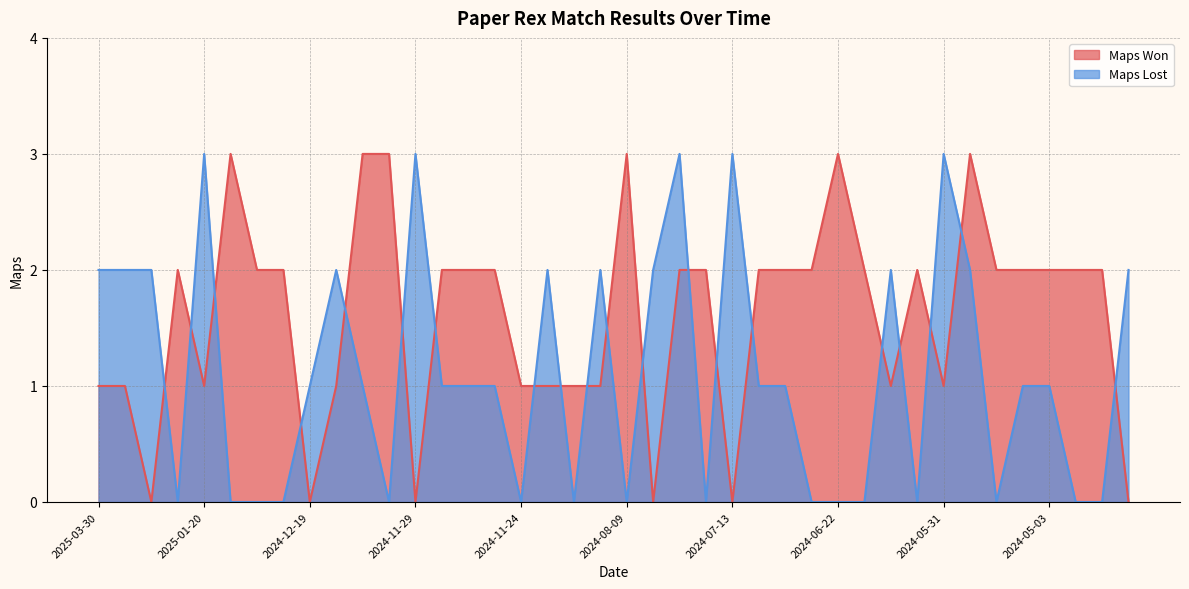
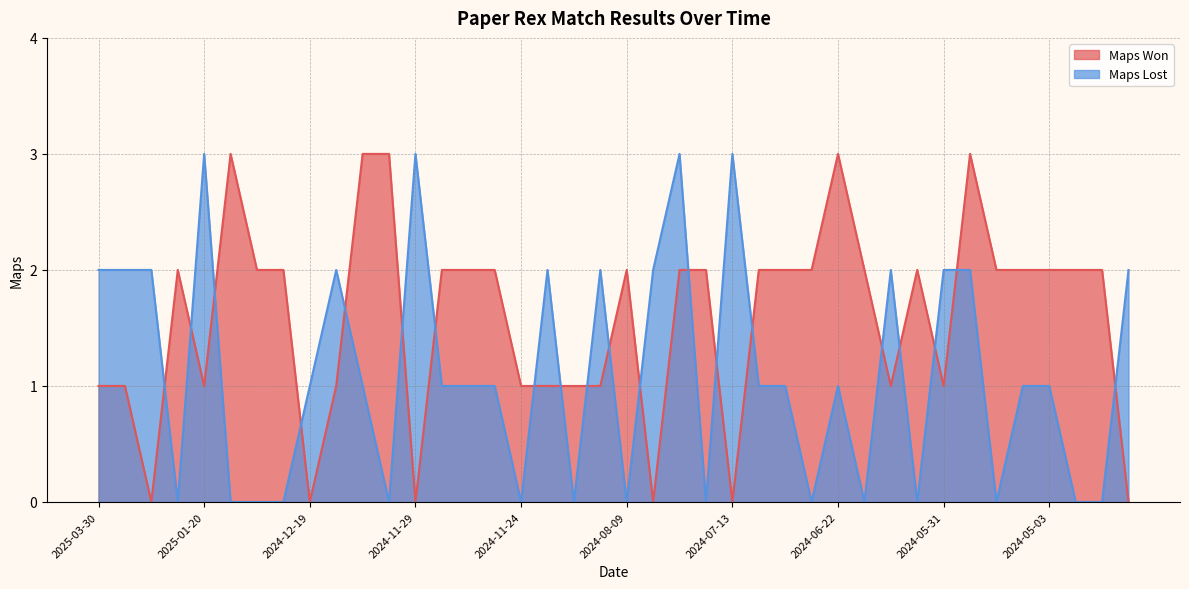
Maps Won, 2024-08-09: 3 -> 2
Maps Lost, 2024-06-22: 0 -> 1
Maps Lost, 2024-05-31: 3 -> 2
